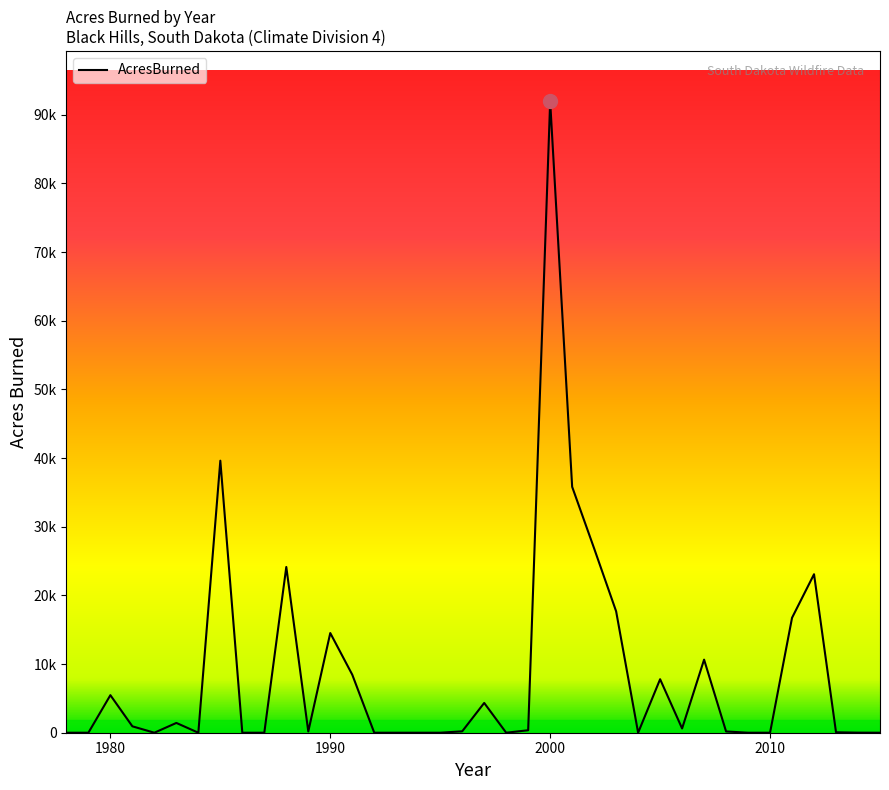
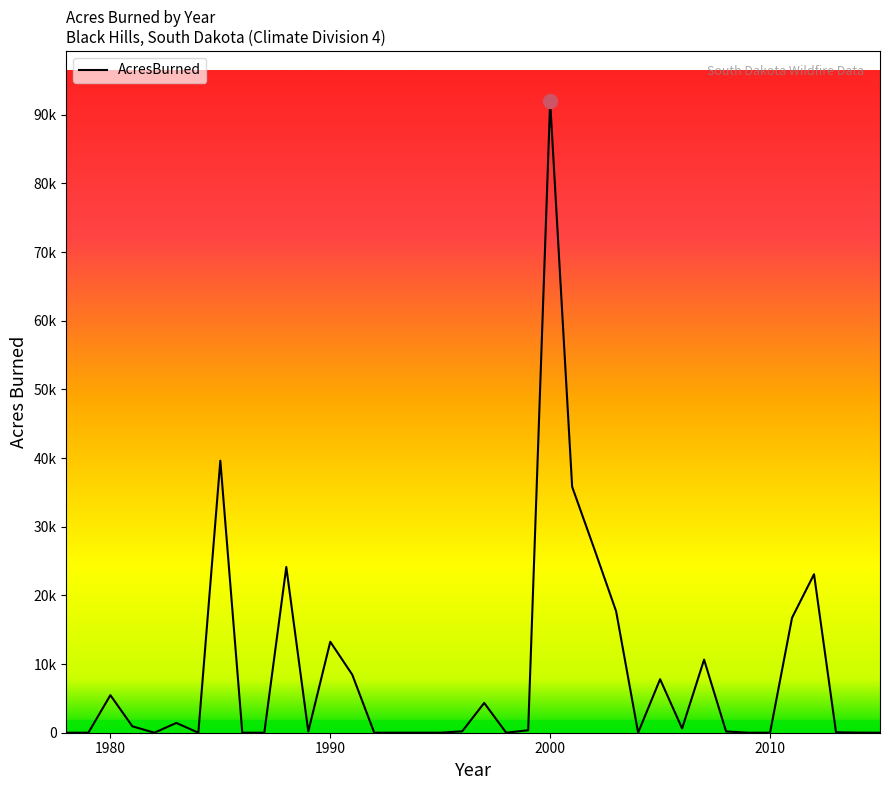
AcresBurned, 1990: 15000 -> 13000
